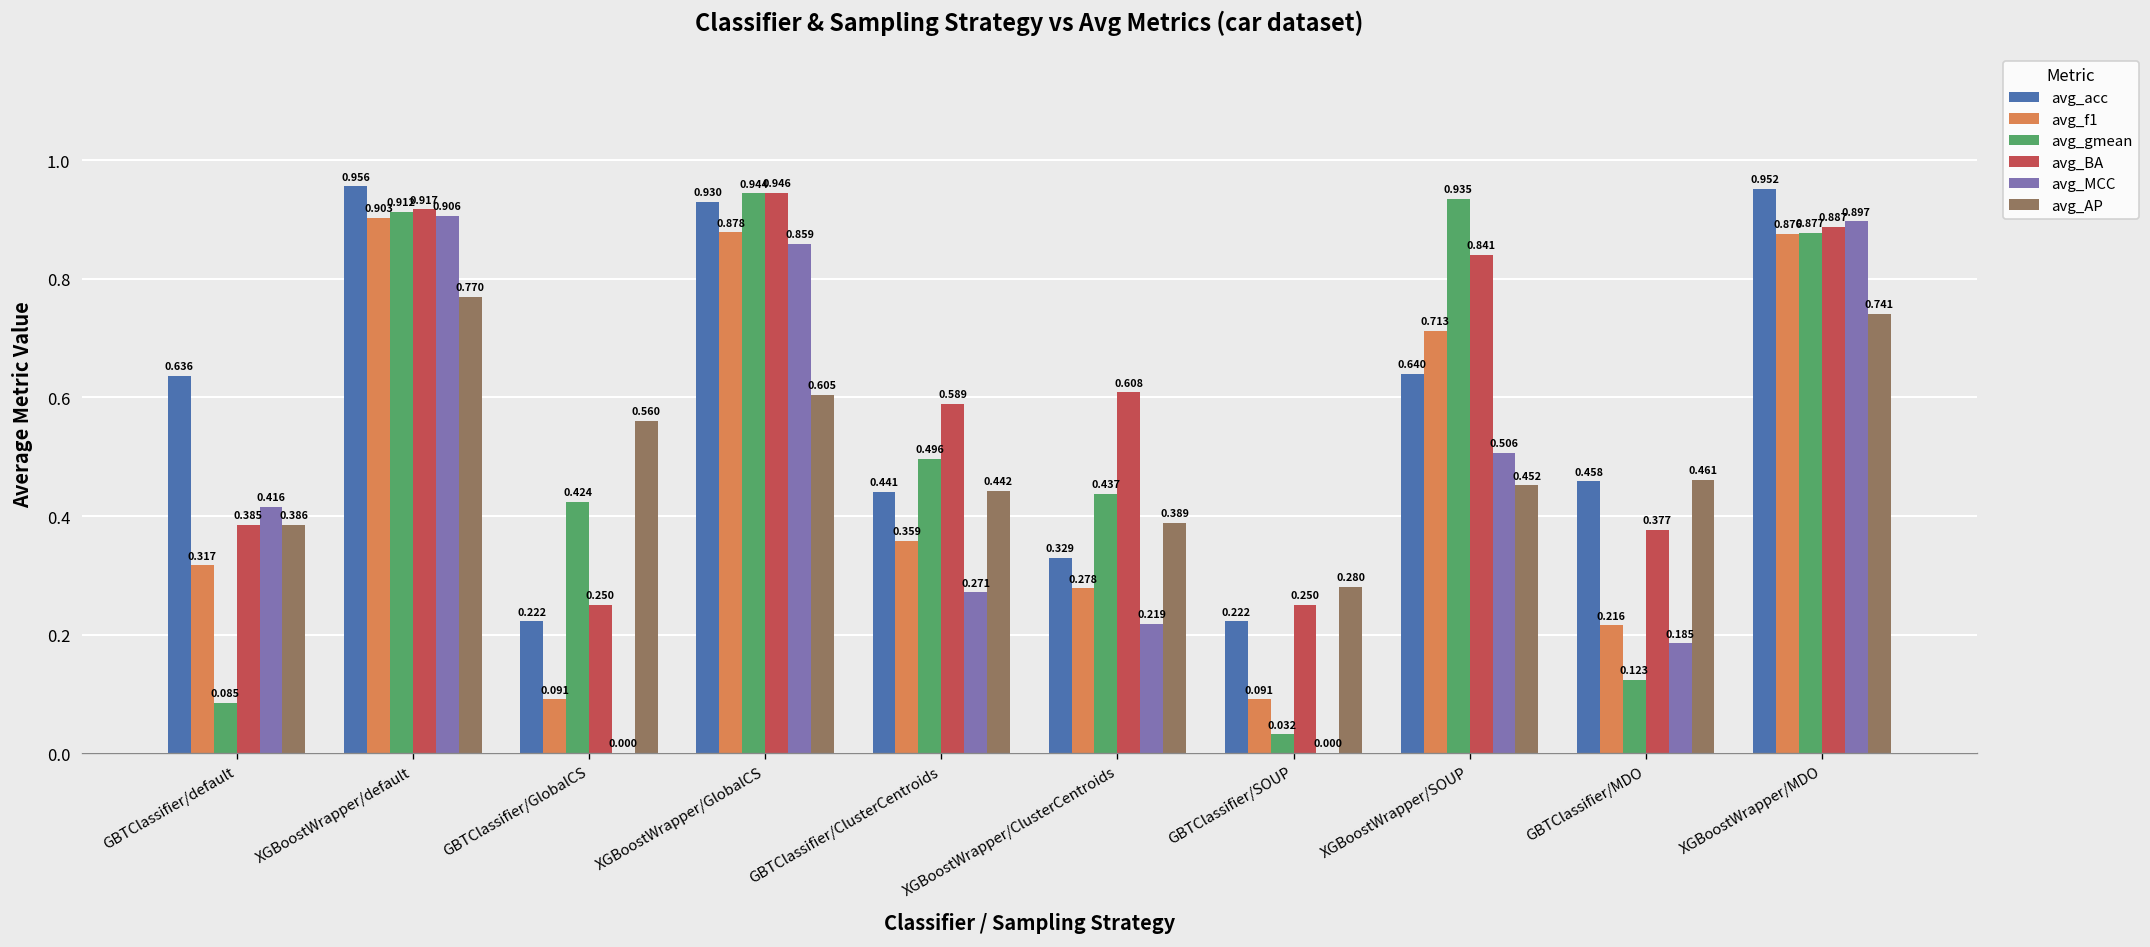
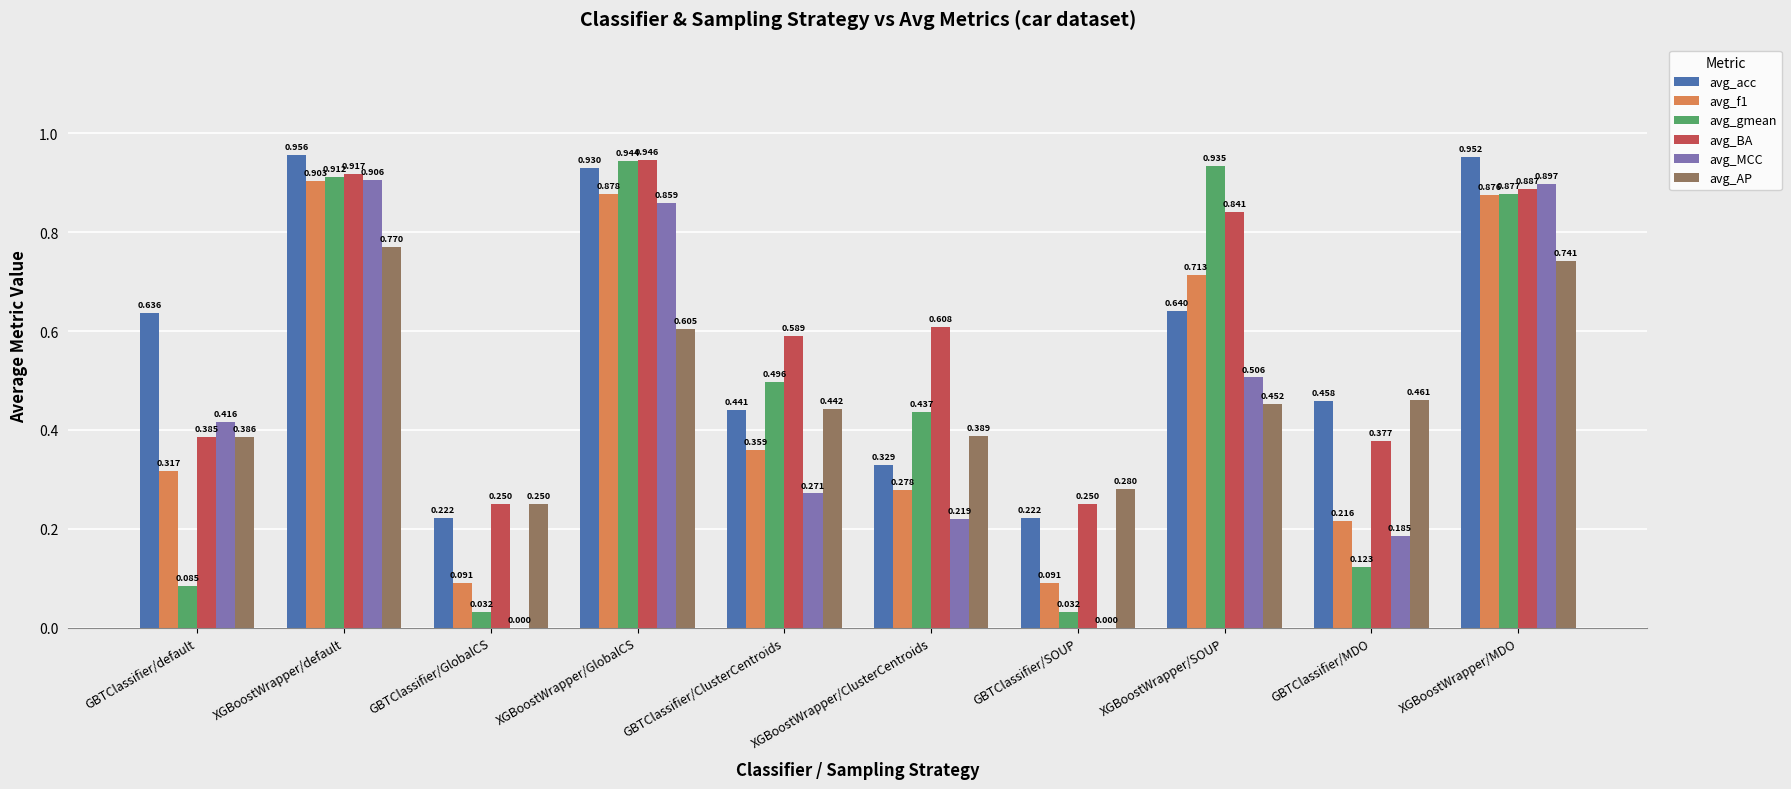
avg_gmean, GBTClassifier/GlobalCS: 0.424 -> 0.032
avg_AP, GBTClassifier/GlobalCS: 0.560 -> 0.250
